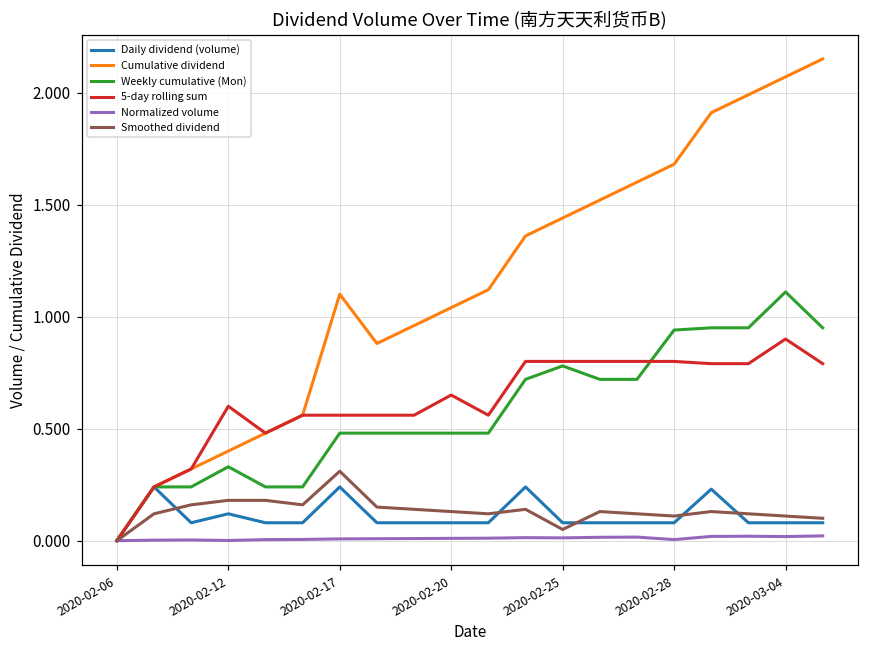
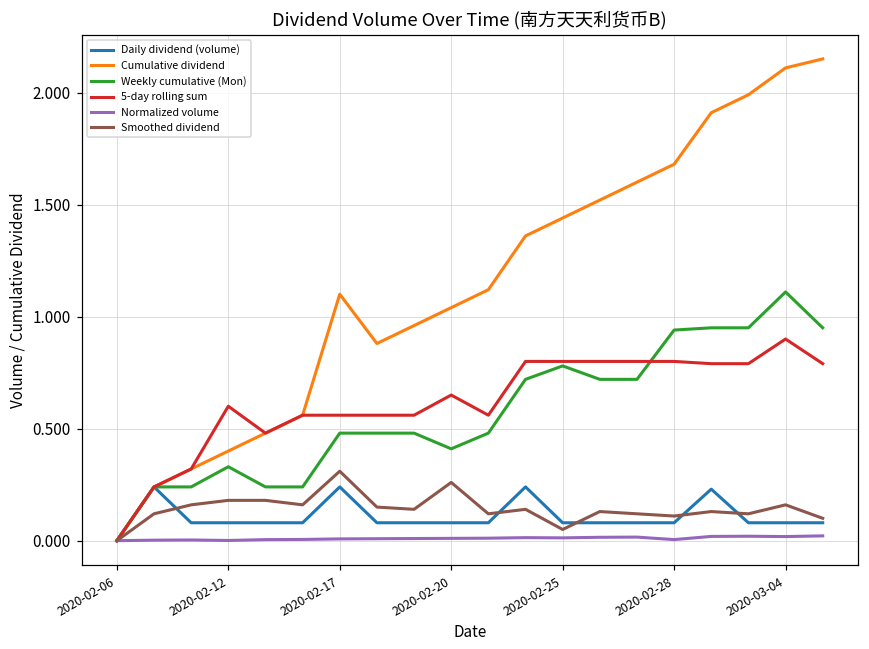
Daily dividend (volume), 2020-02-12: 0.12 -> 0.08
Weekly cumulative (Mon), 2020-02-20: 0.48 -> 0.41
Smoothed dividend, 2020-02-20: 0.13 -> 0.26
Cumulative dividend, 2020-03-04: 2.07 -> 2.11
Smoothed dividend, 2020-03-04: 0.11 -> 0.16
